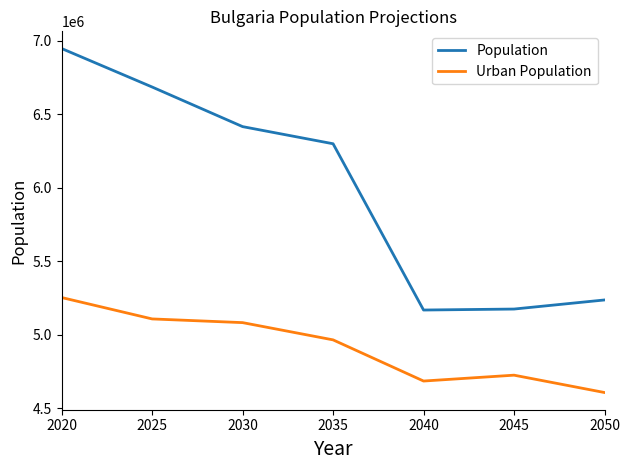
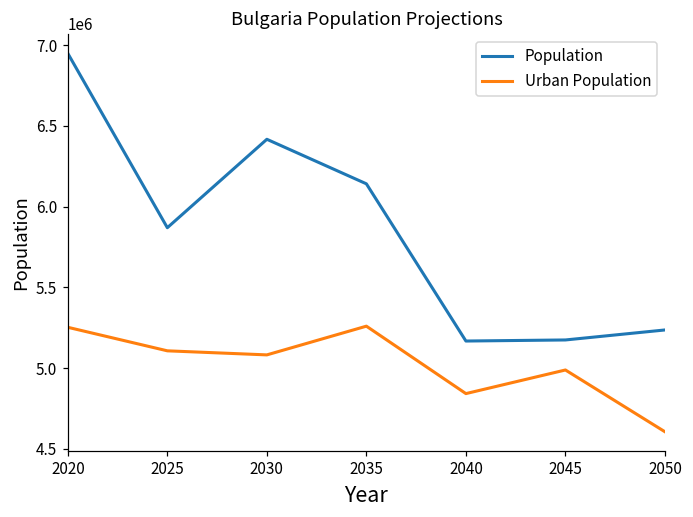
Population, 2025: 6690000 -> 5870000
Population, 2035: 6300000 -> 6140000
Urban Population, 2035: 4960000 -> 5260000
Urban Population, 2040: 4680000 -> 4840000
Urban Population, 2045: 4720000 -> 4990000
